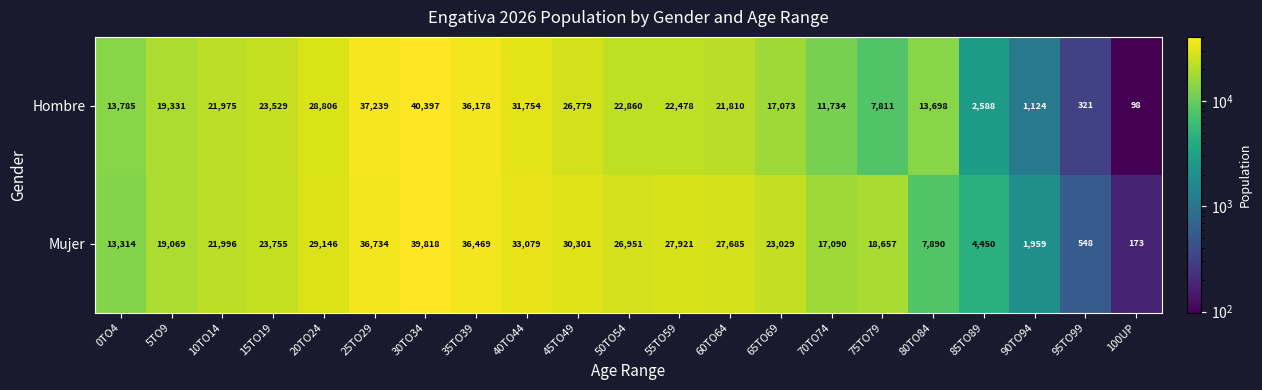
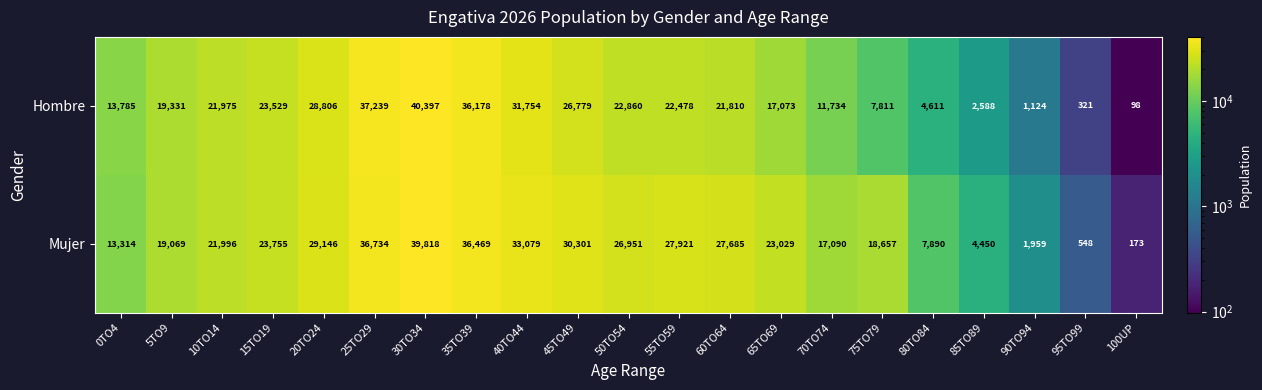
Hombre, 80TO84: 13,698 -> 4,611
